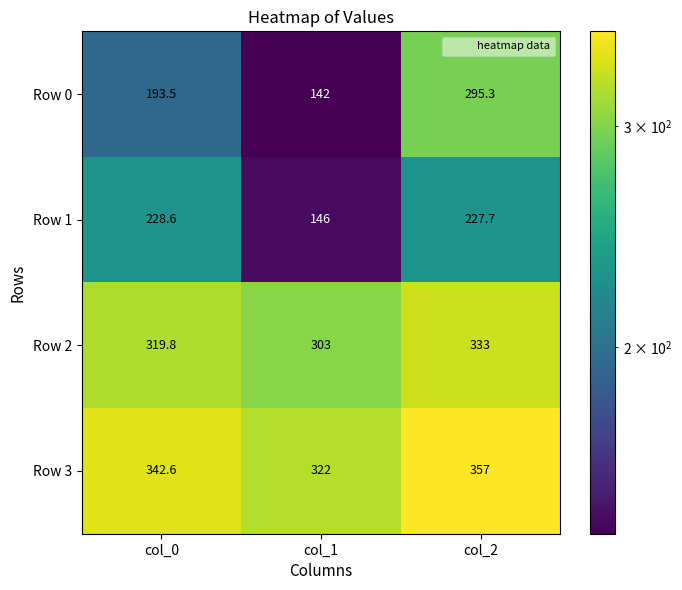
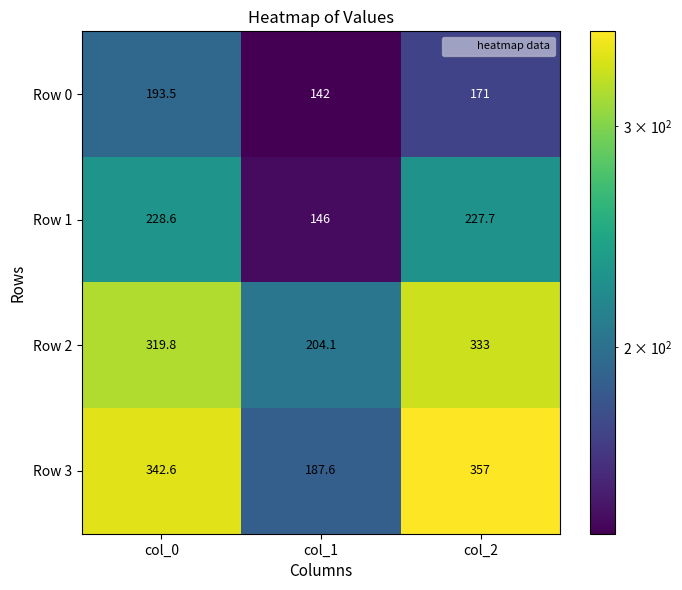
Row 0, col_2: 295.3 -> 171
Row 2, col_1: 303 -> 204.1
Row 3, col_1: 322 -> 187.6
